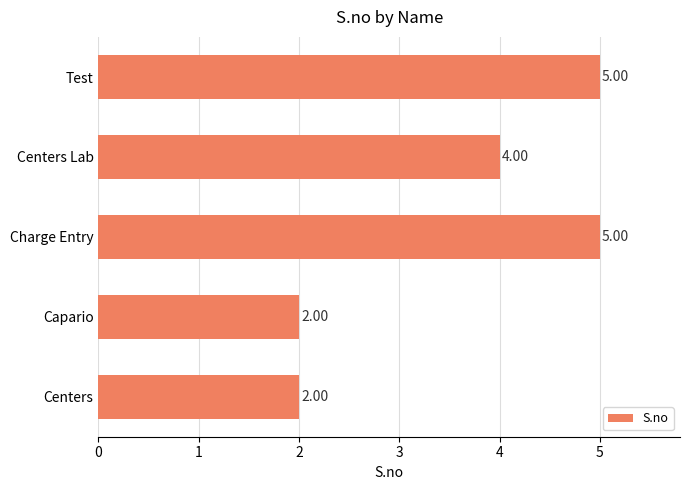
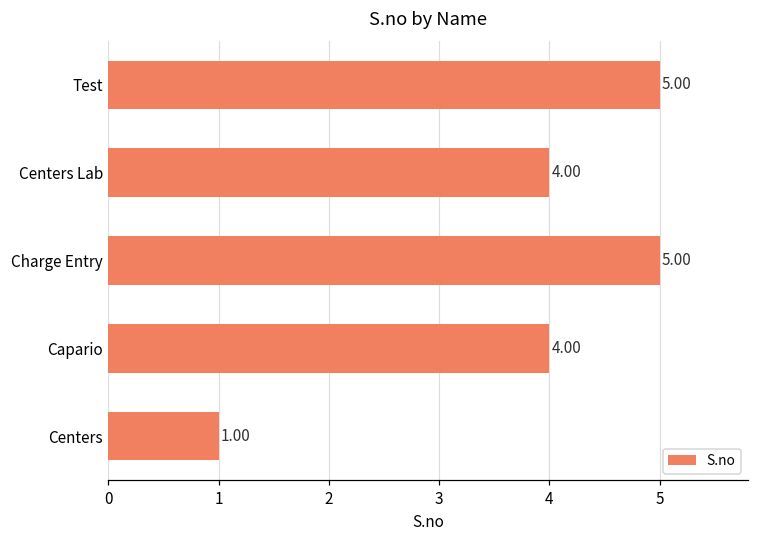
Capario: 2.00 -> 4.00
Centers: 2.00 -> 1.00
